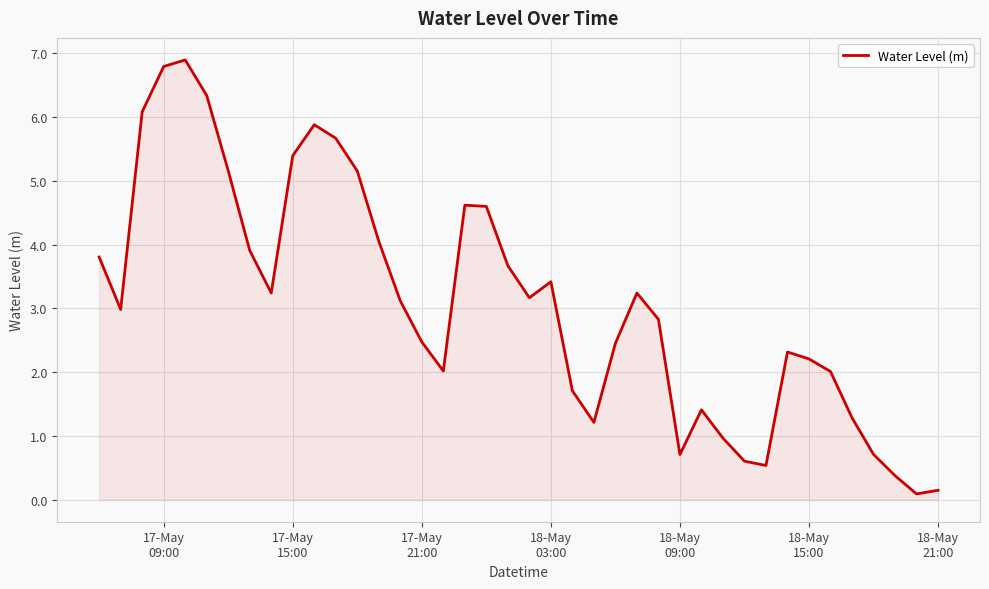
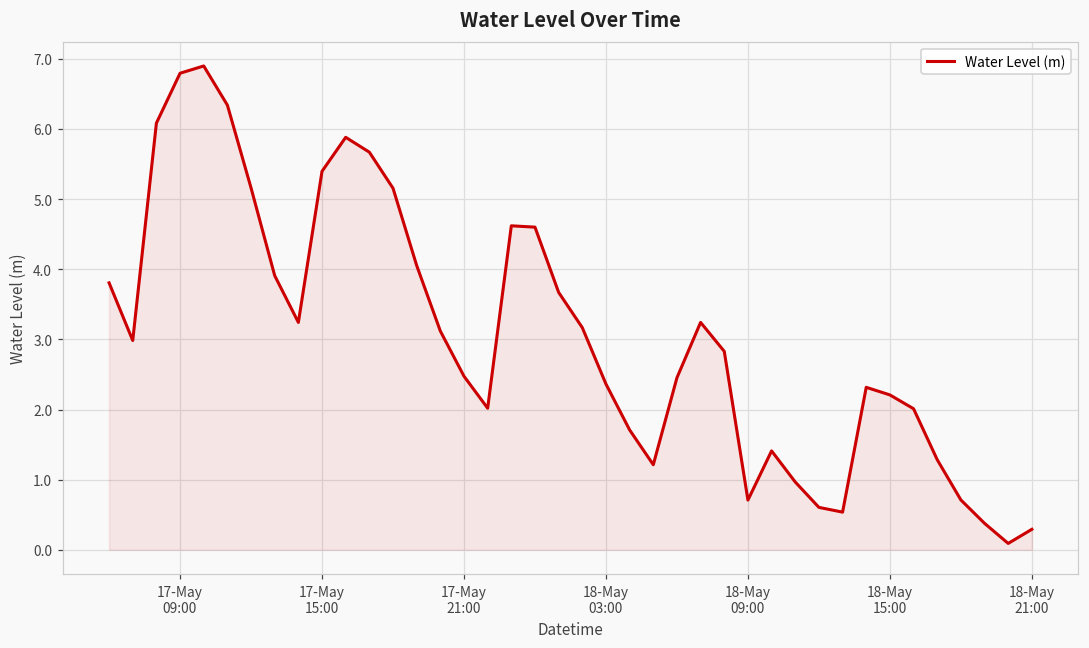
18-May 03:00: 3.4 -> 2.4
18-May 21:00: 0.1 -> 0.3
